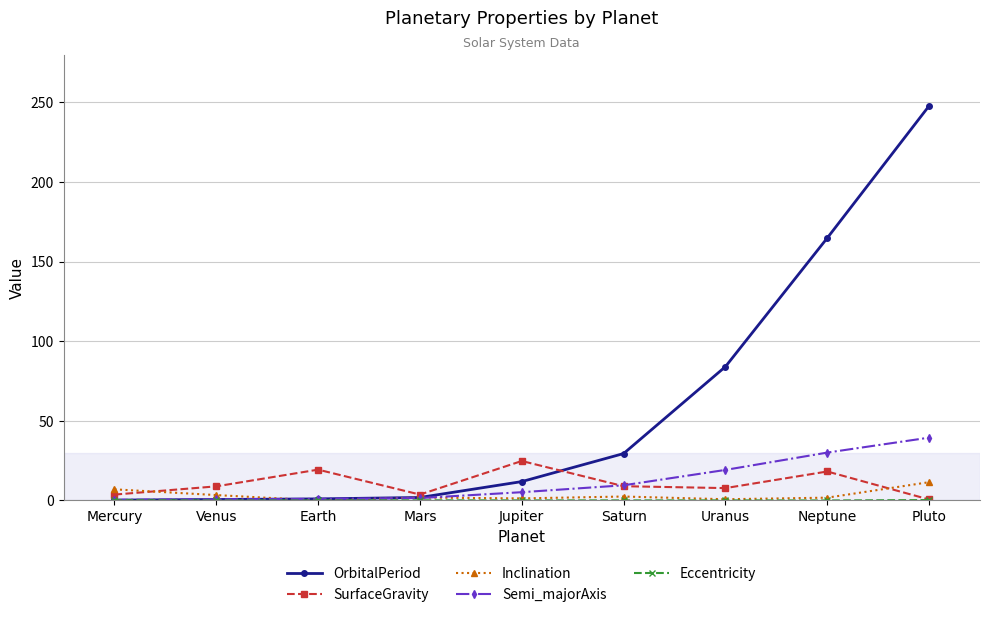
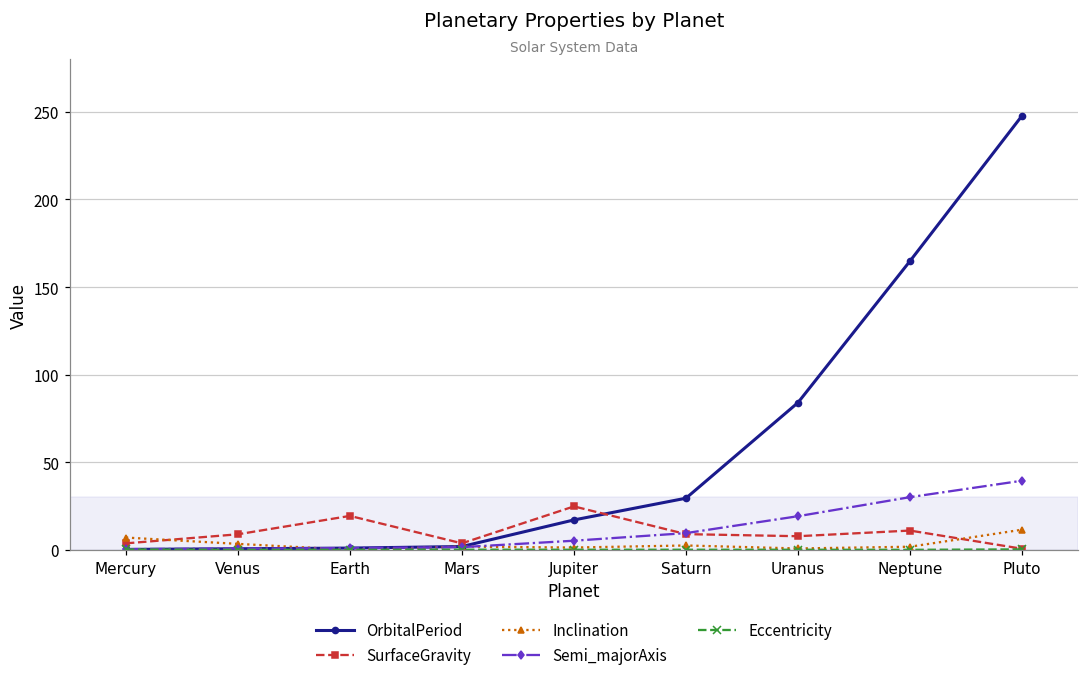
OrbitalPeriod, Jupiter: 12 -> 17
SurfaceGravity, Neptune: 18 -> 11
